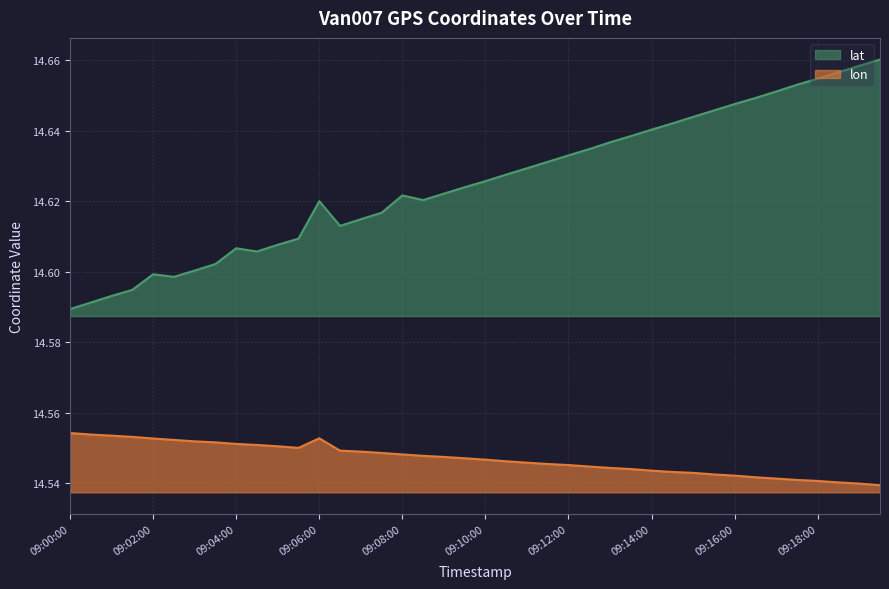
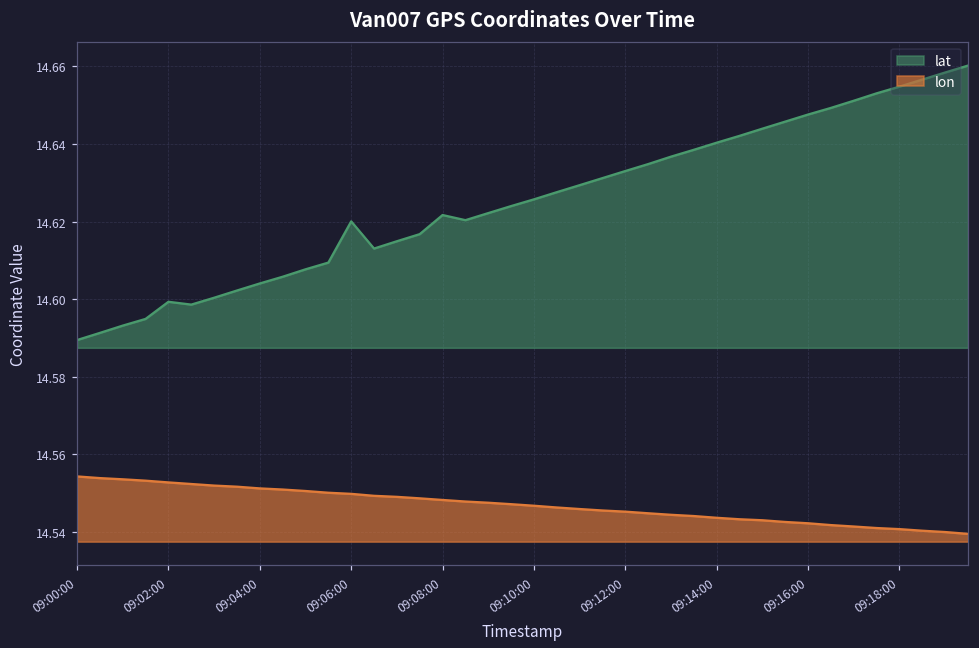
lat, 09:04:00: 14.607 -> 14.604
lon, 09:06:00: 14.553 -> 14.550
